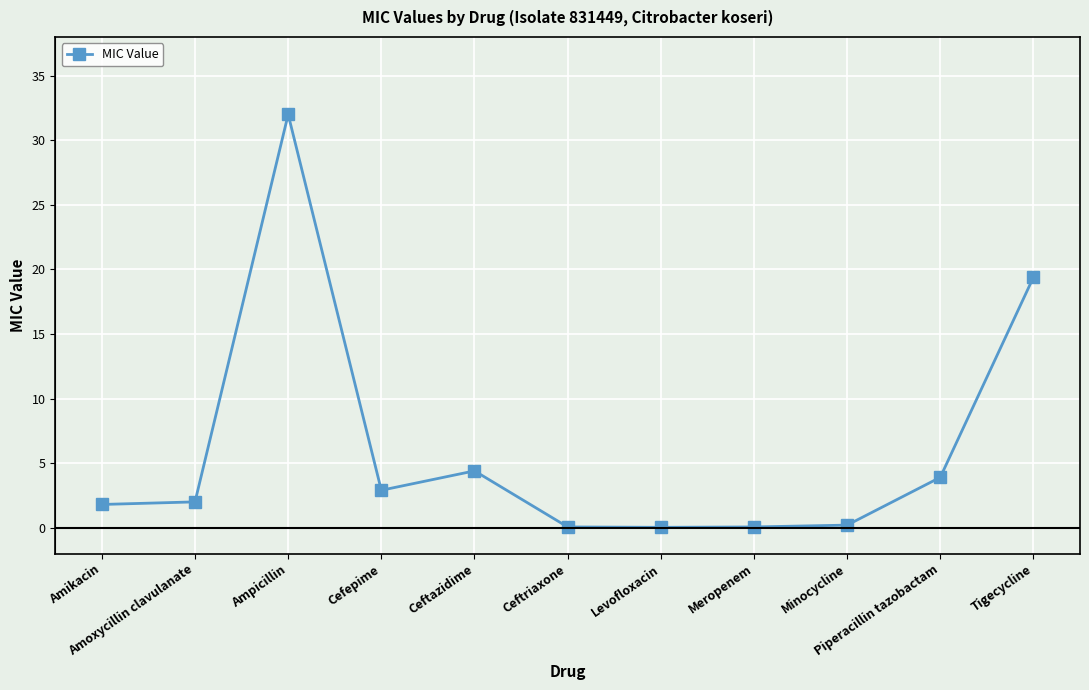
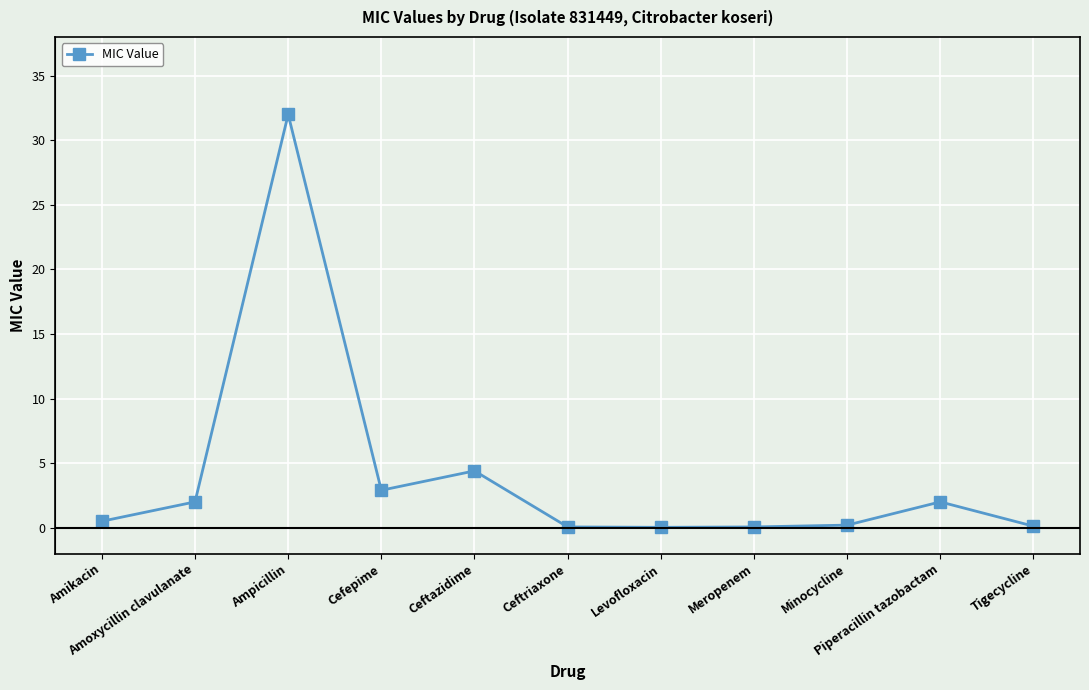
Amikacin: 1.8 -> 0.5
Piperacillin tazobactam: 3.9 -> 2.0
Tigecycline: 19.4 -> 0.1
